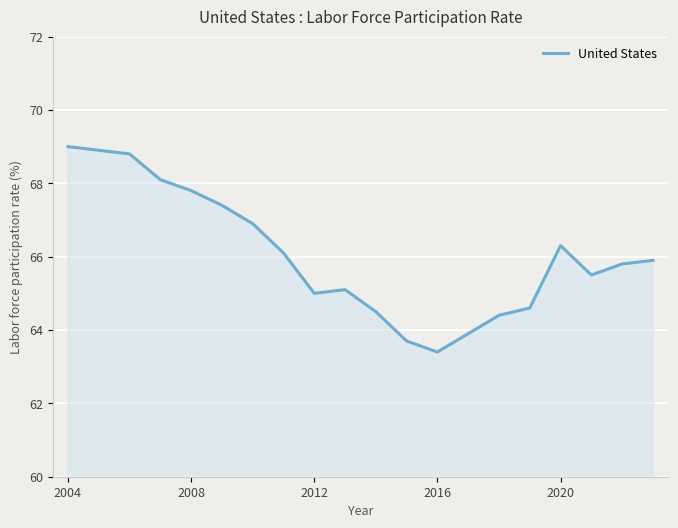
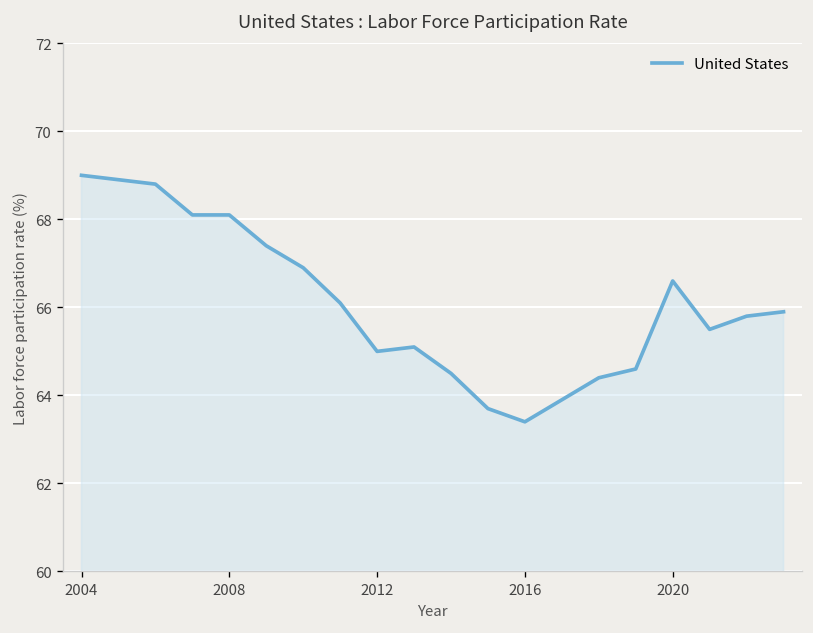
2008: 67.8 -> 68.1
2020: 66.3 -> 66.6
